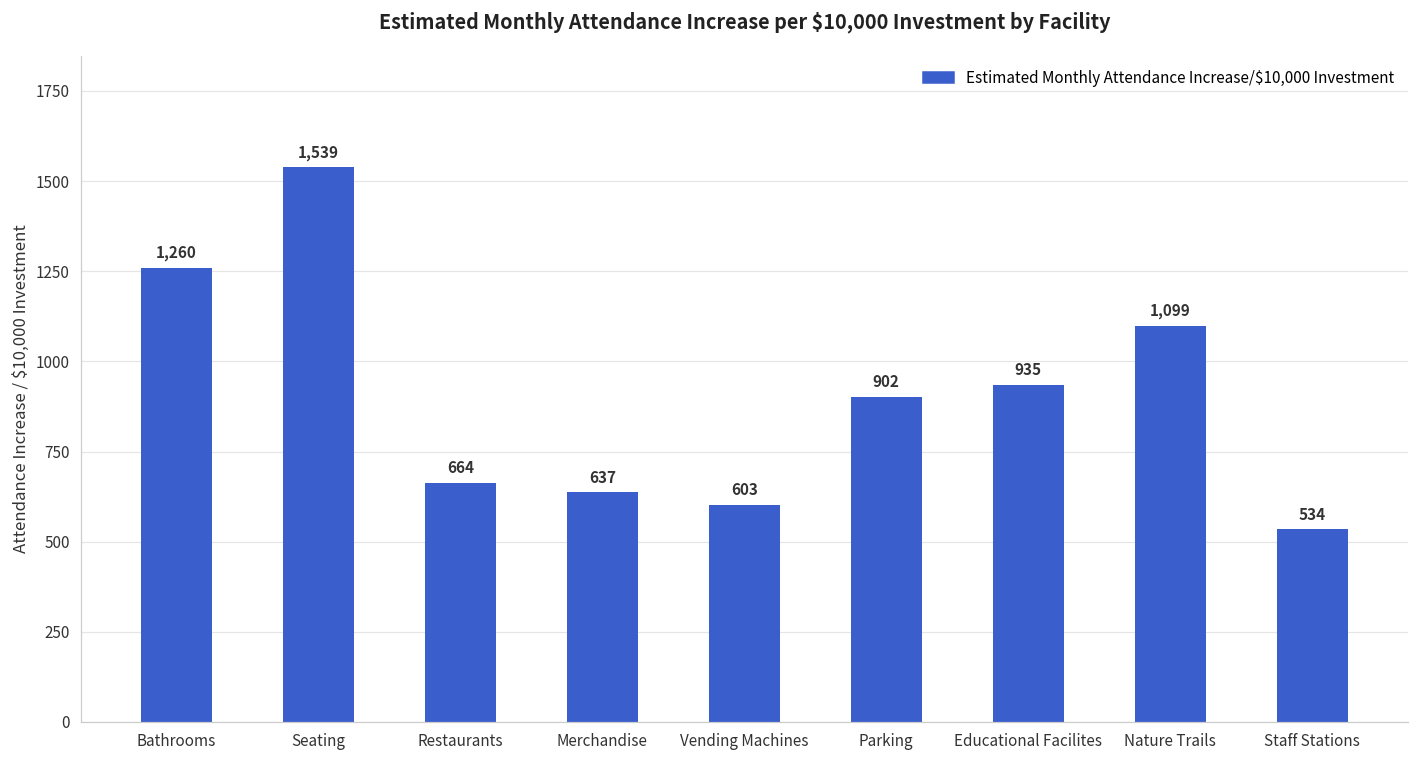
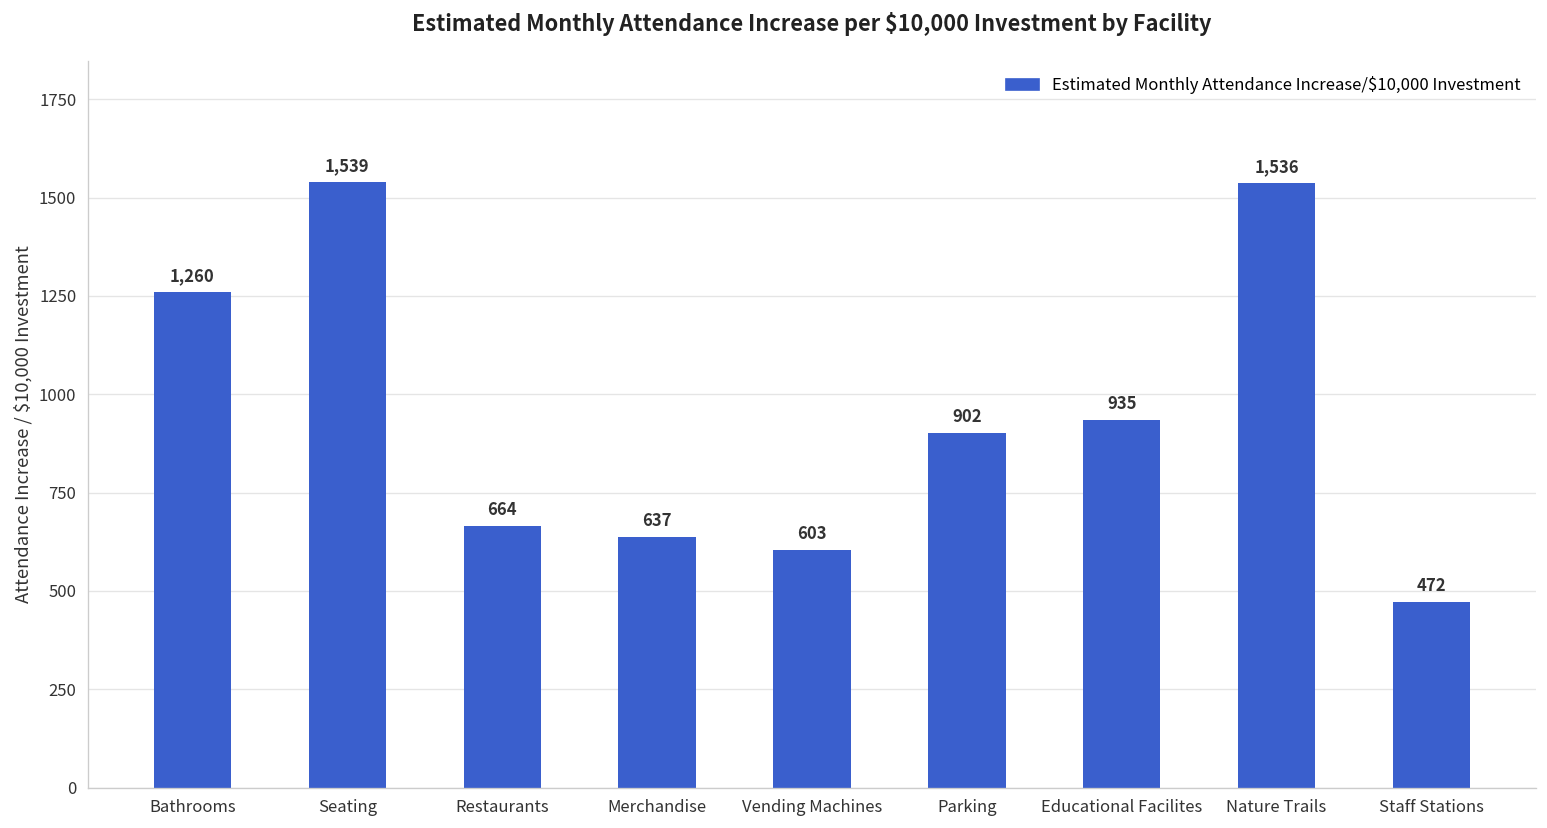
Nature Trails: 1,099 -> 1,536
Staff Stations: 534 -> 472
